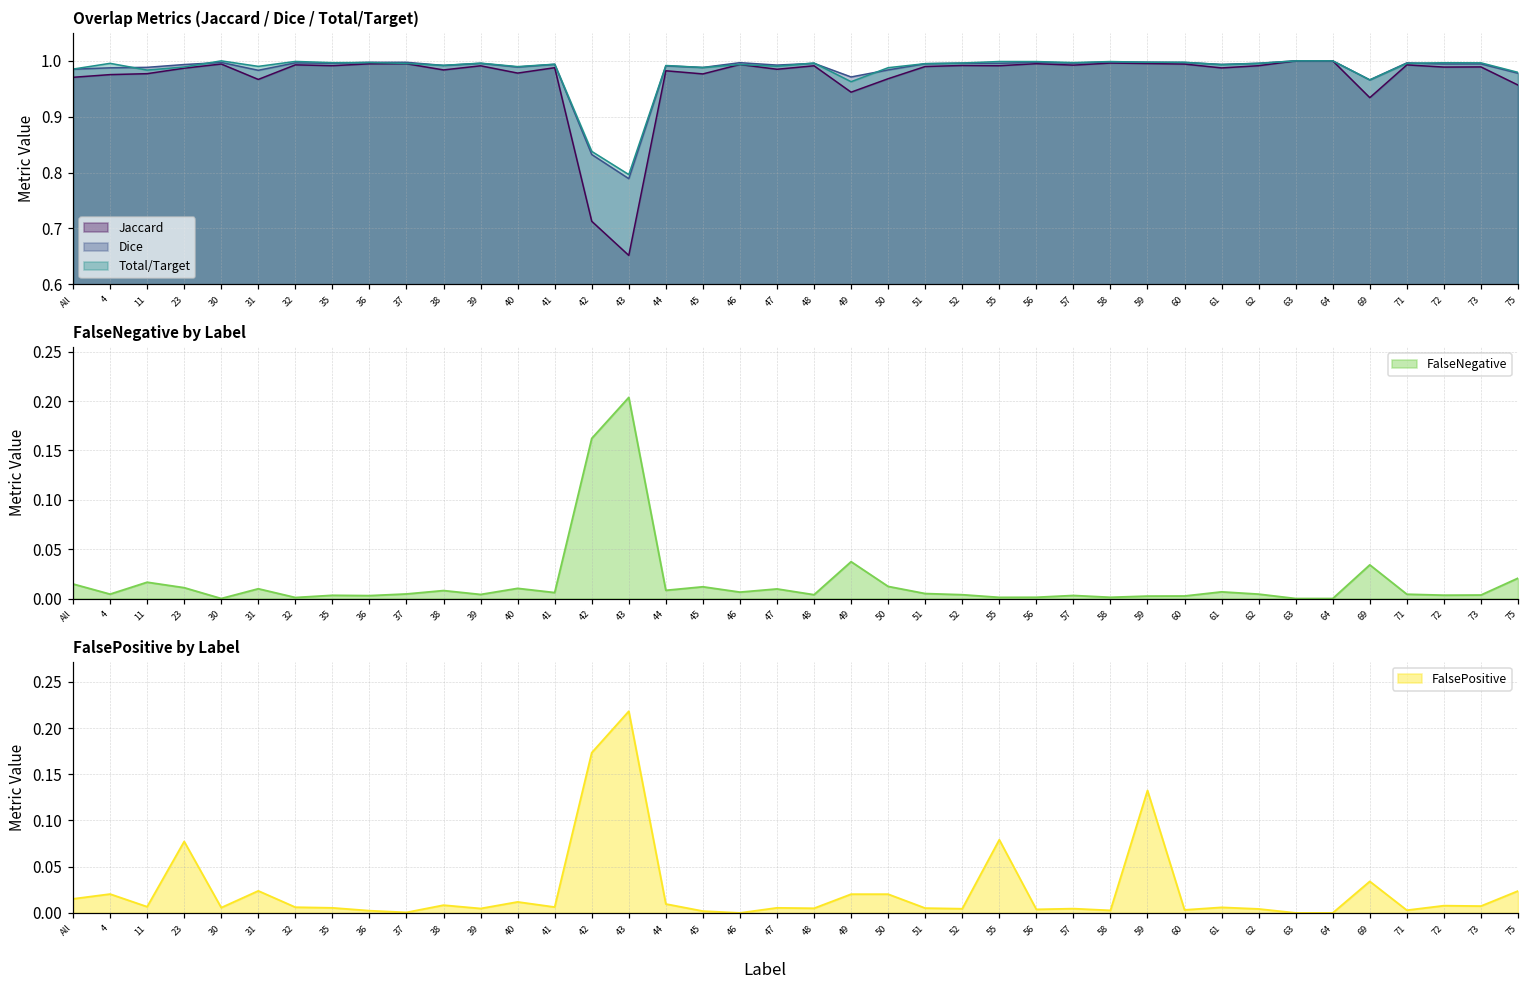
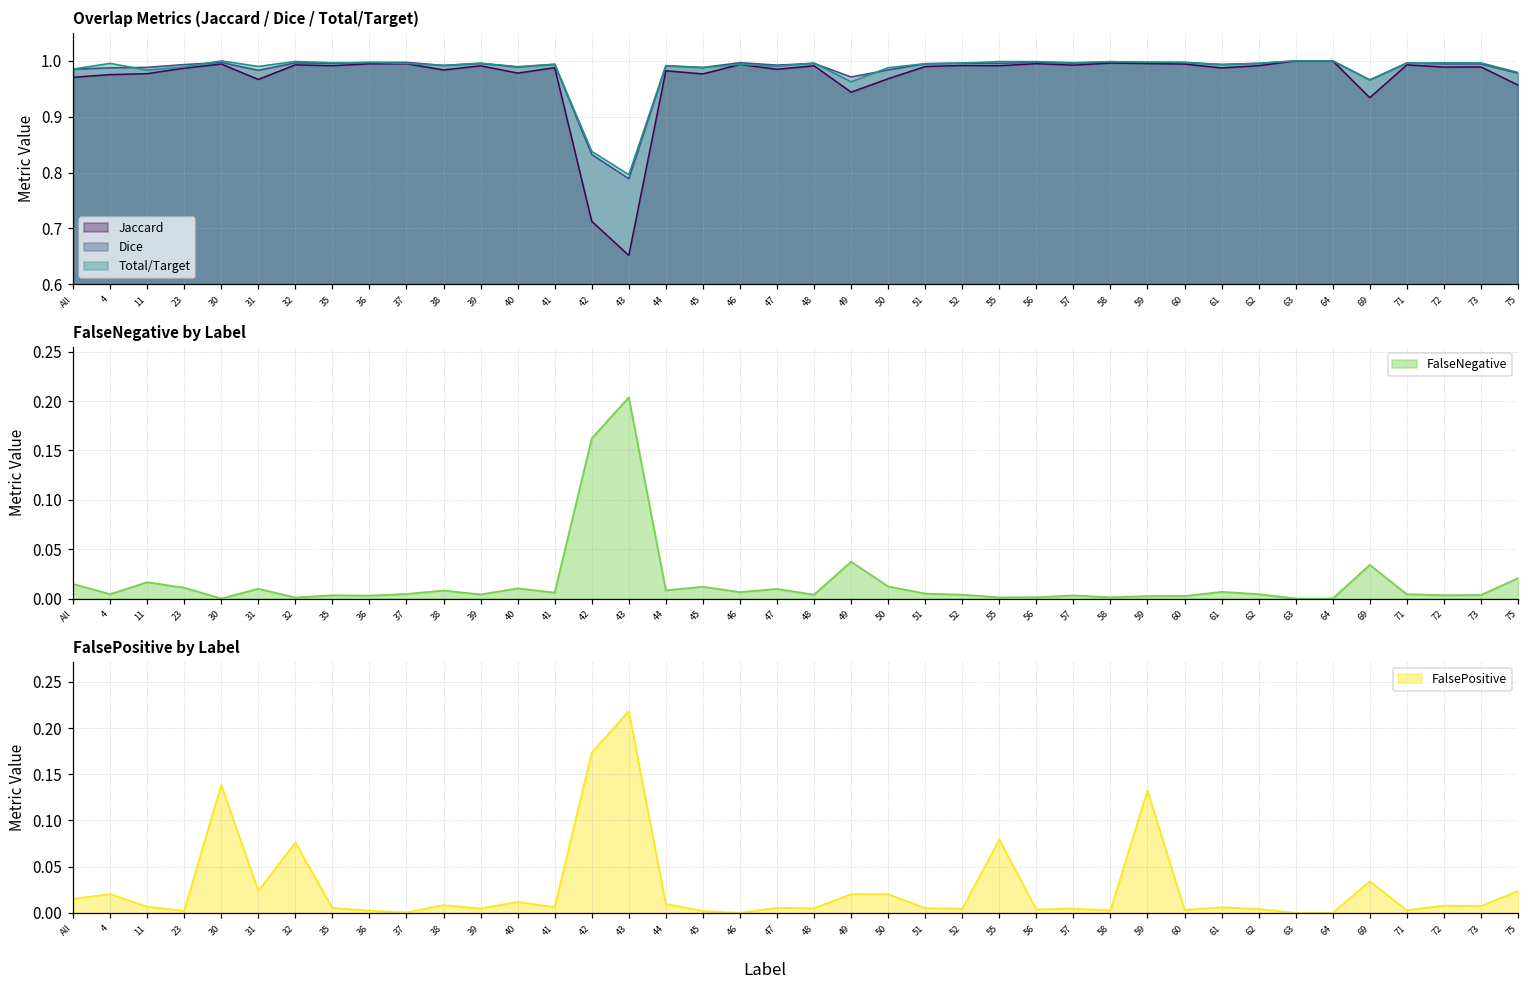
FalsePositive by Label, 23: 0.08 -> 0.00
FalsePositive by Label, 30: 0.01 -> 0.14
FalsePositive by Label, 32: 0.01 -> 0.08
